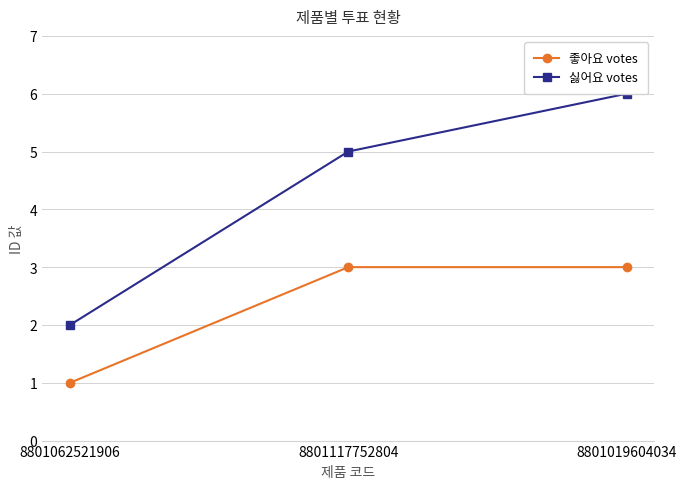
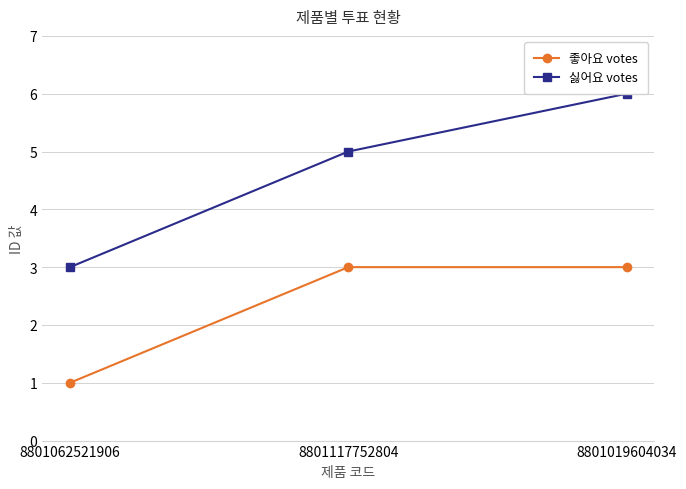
싫어요 votes, 8801062521906: 2 -> 3
